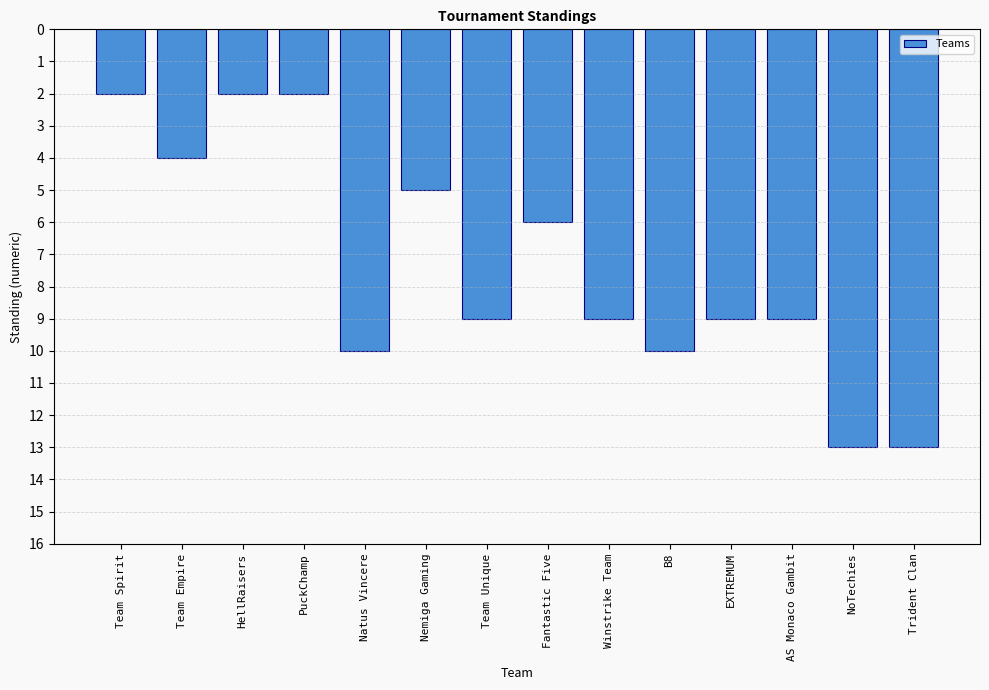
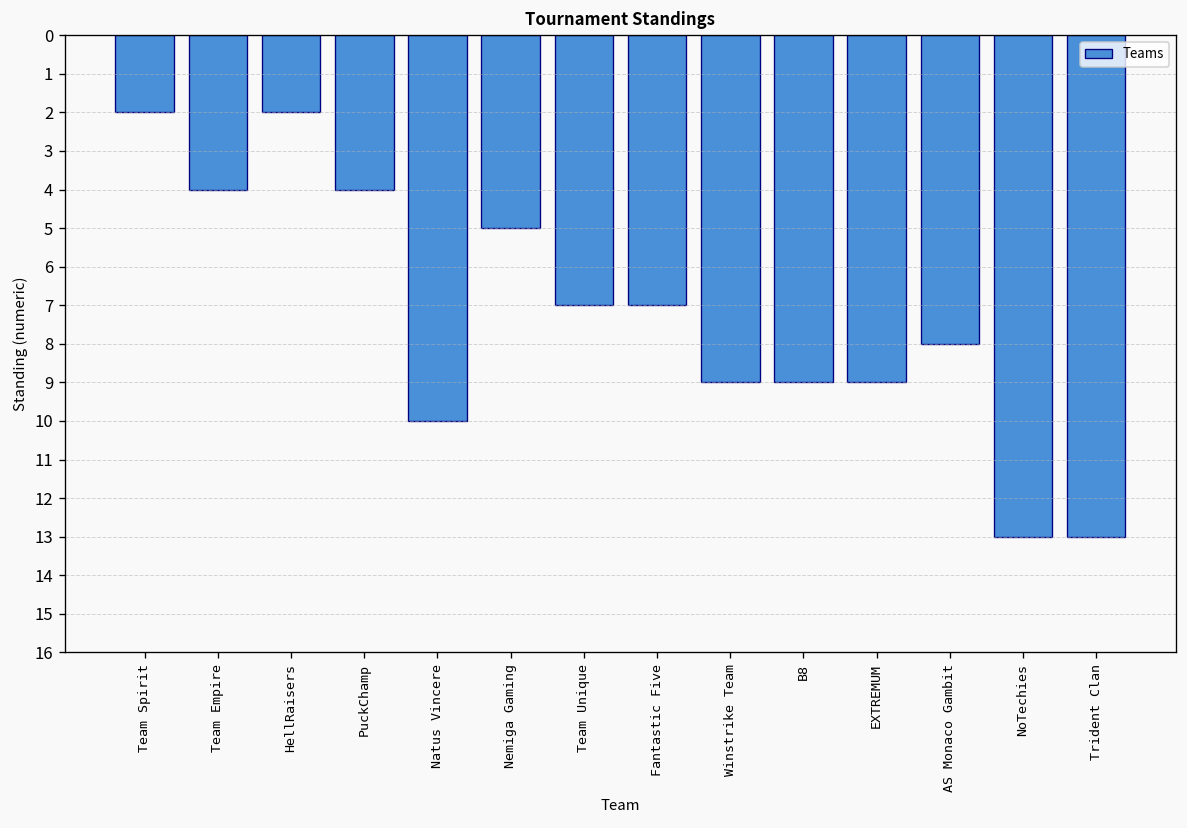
PuckChamp: 2 -> 4
Team Unique: 9 -> 7
Fantastic Five: 6 -> 7
B8: 10 -> 9
AS Monaco Gambit: 9 -> 8
